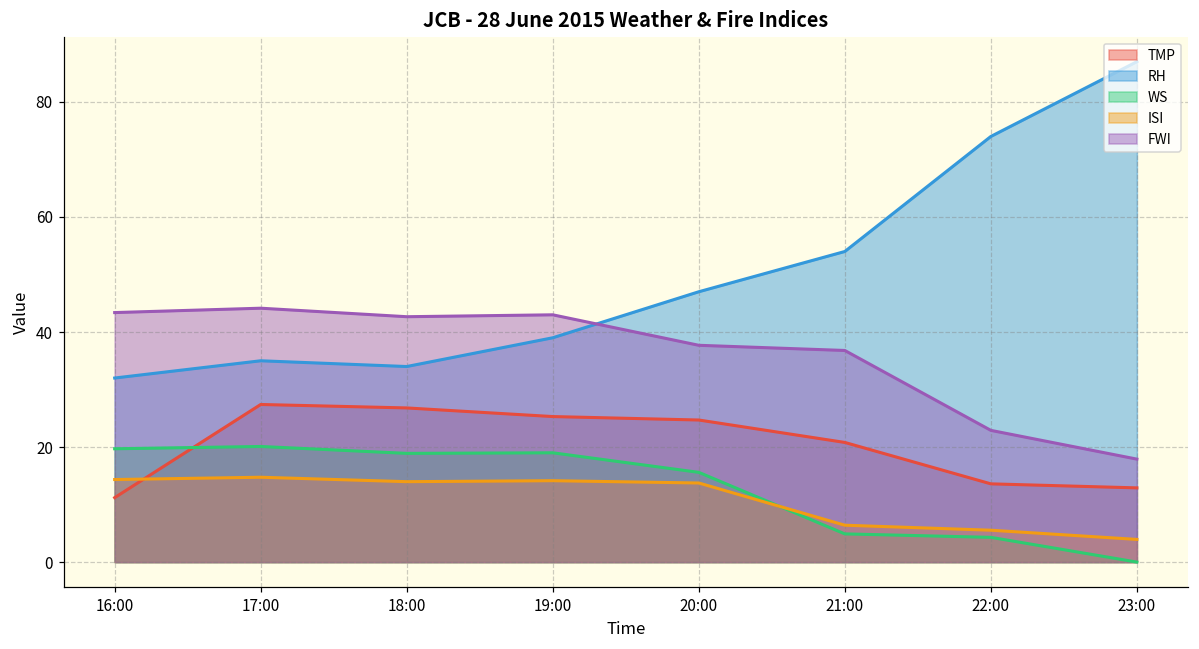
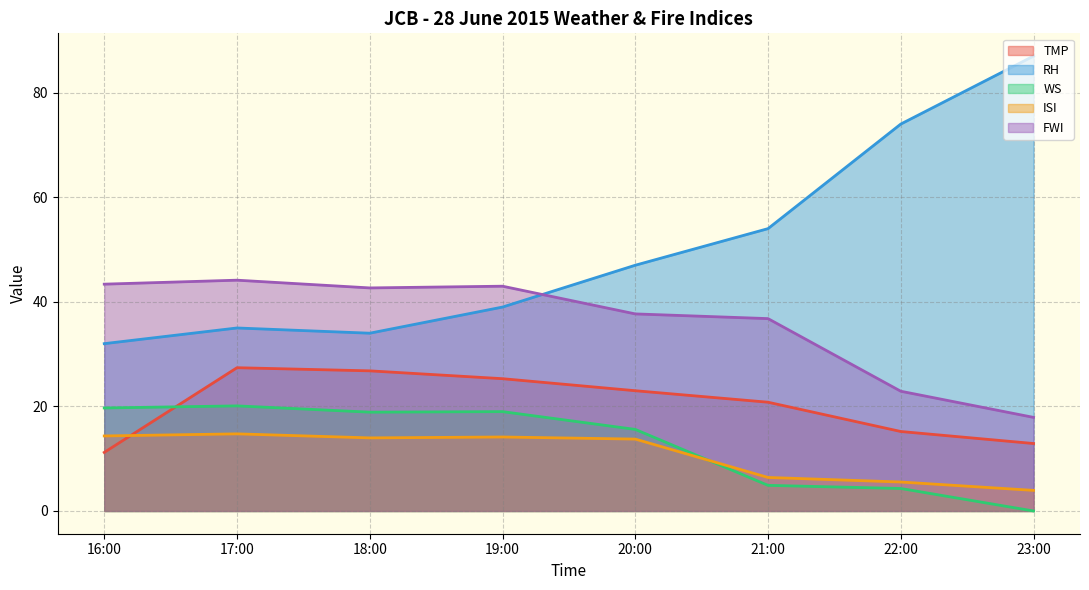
TMP, 20:00: 25 -> 23
TMP, 22:00: 14 -> 15
